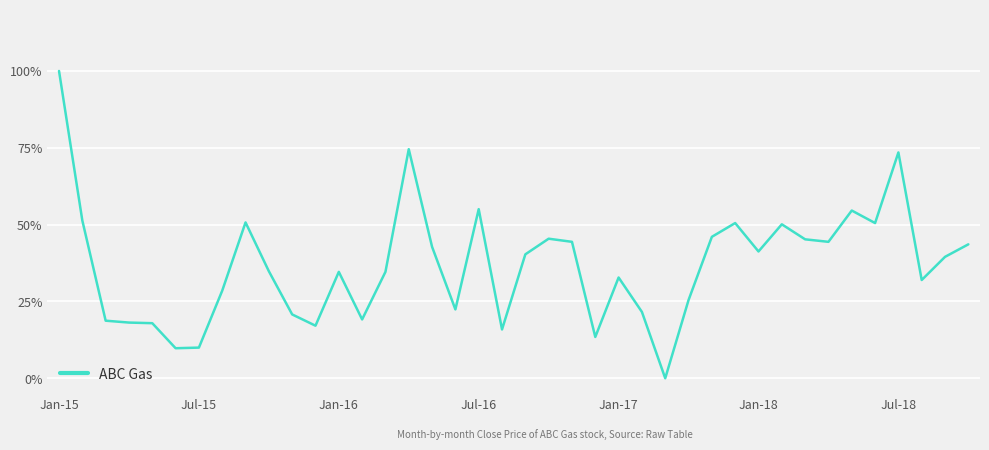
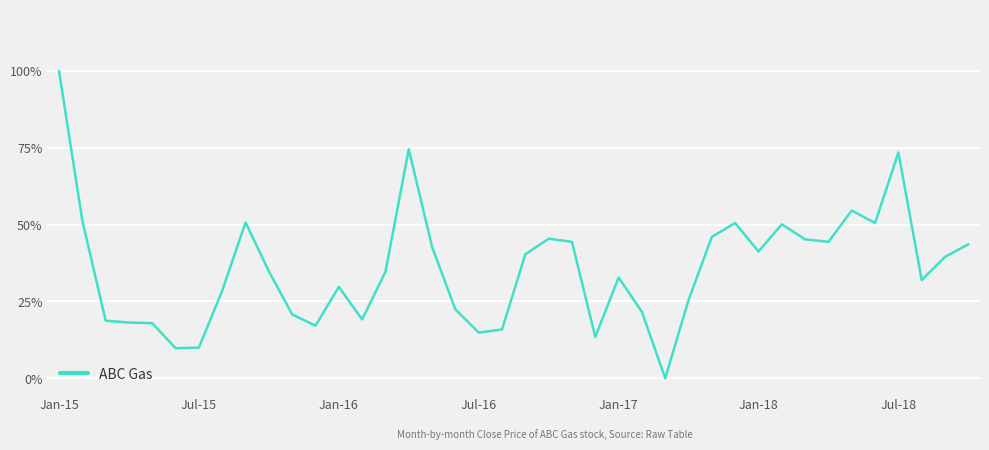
Jan-16: 35% -> 30%
Jul-16: 55% -> 15%
